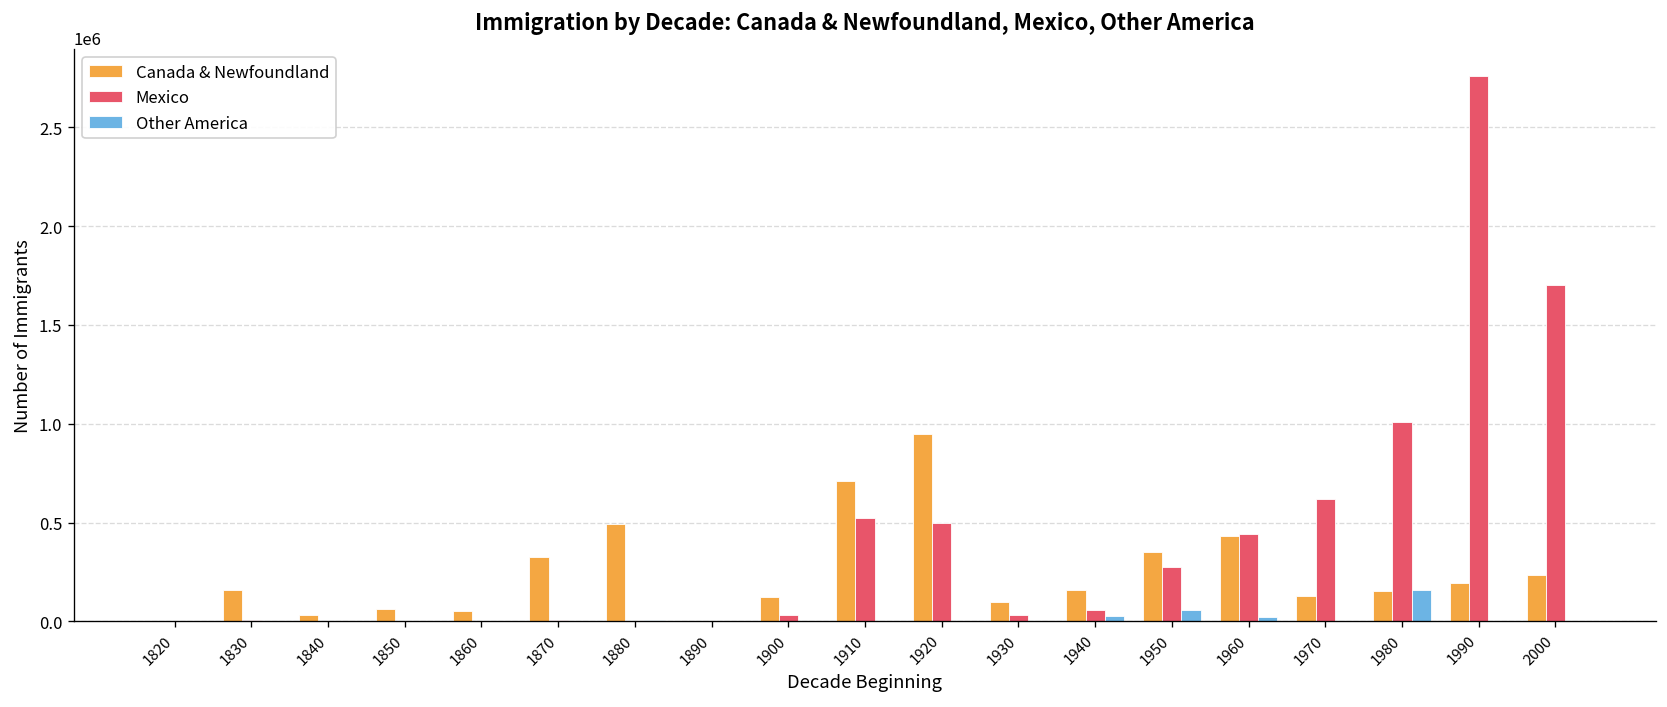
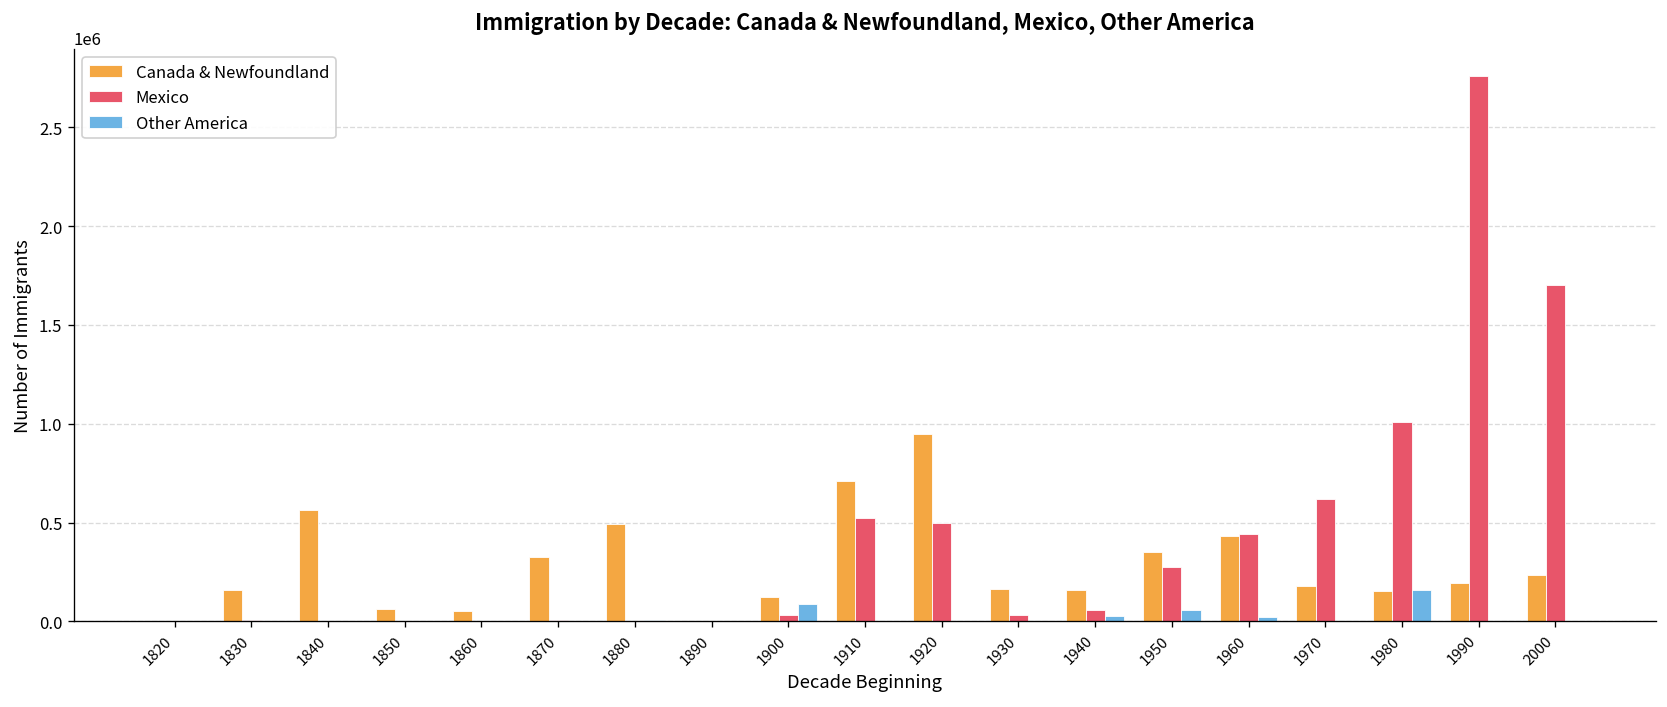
Canada & Newfoundland, 1840: 30000 -> 570000
Other America, 1900: 0 -> 90000
Canada & Newfoundland, 1930: 100000 -> 160000
Canada & Newfoundland, 1970: 130000 -> 180000
